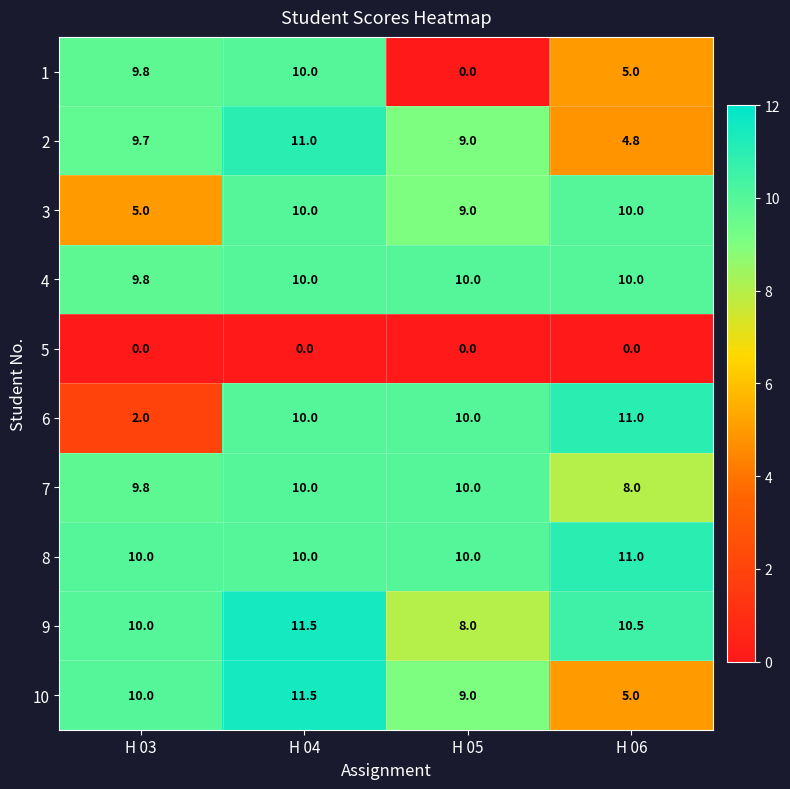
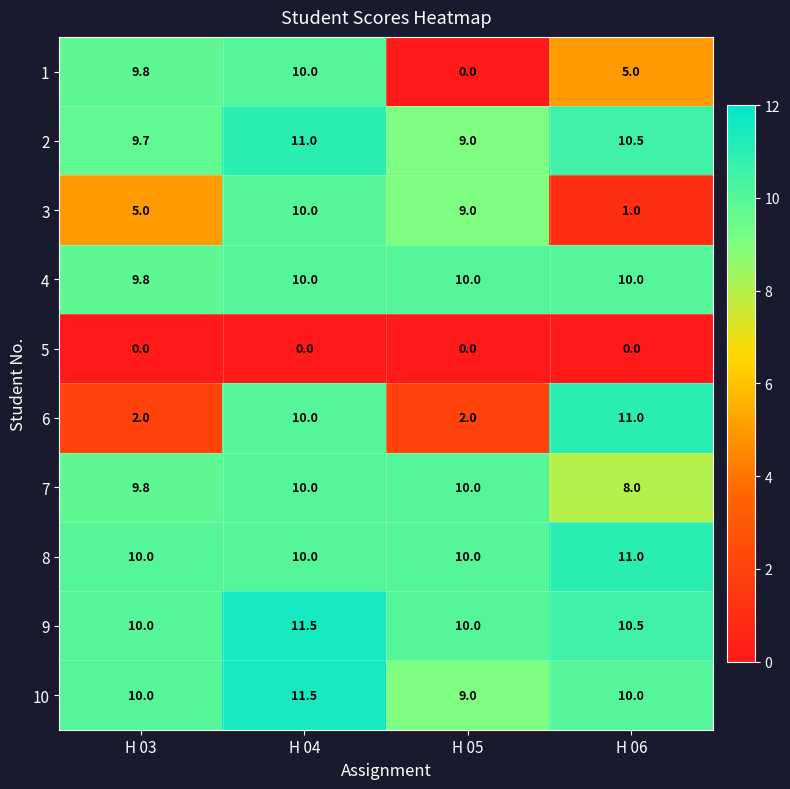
2, H 06: 4.8 -> 10.5
3, H 06: 10.0 -> 1.0
6, H 05: 10.0 -> 2.0
9, H 05: 8.0 -> 10.0
10, H 06: 5.0 -> 10.0
